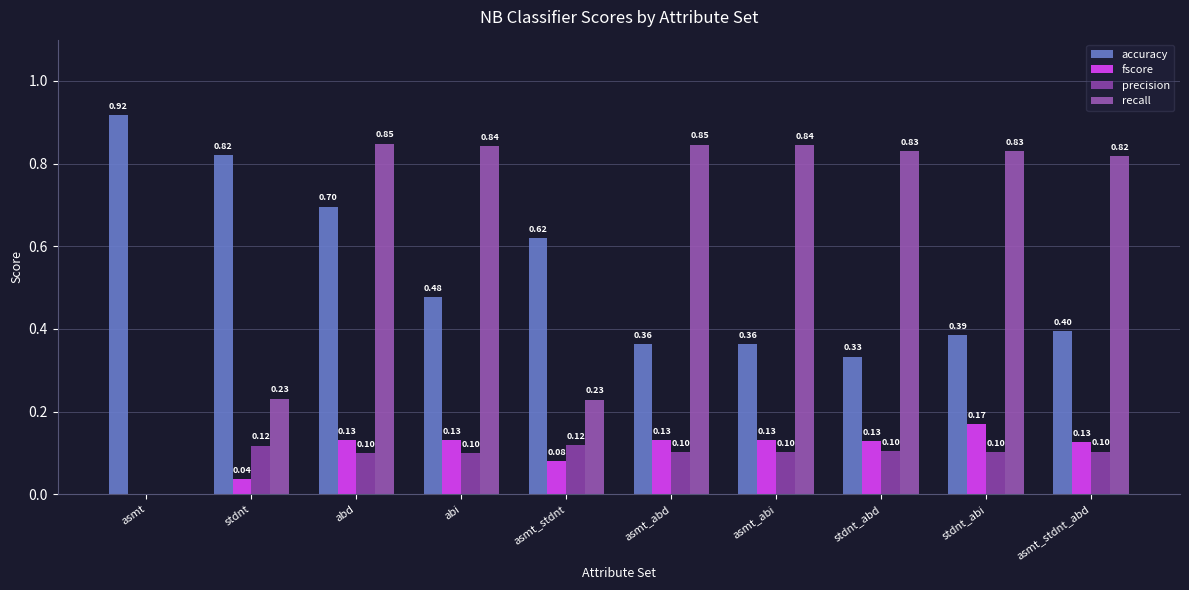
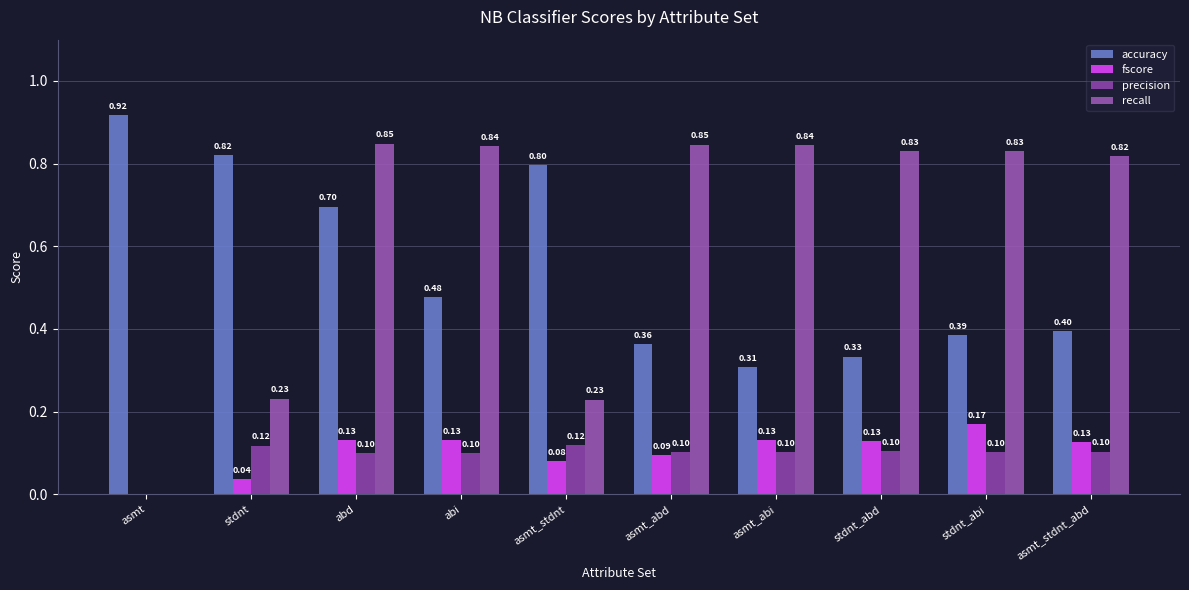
accuracy, asmt_stdnt: 0.62 -> 0.80
fscore, asmt_abd: 0.13 -> 0.09
accuracy, asmt_abi: 0.36 -> 0.31
